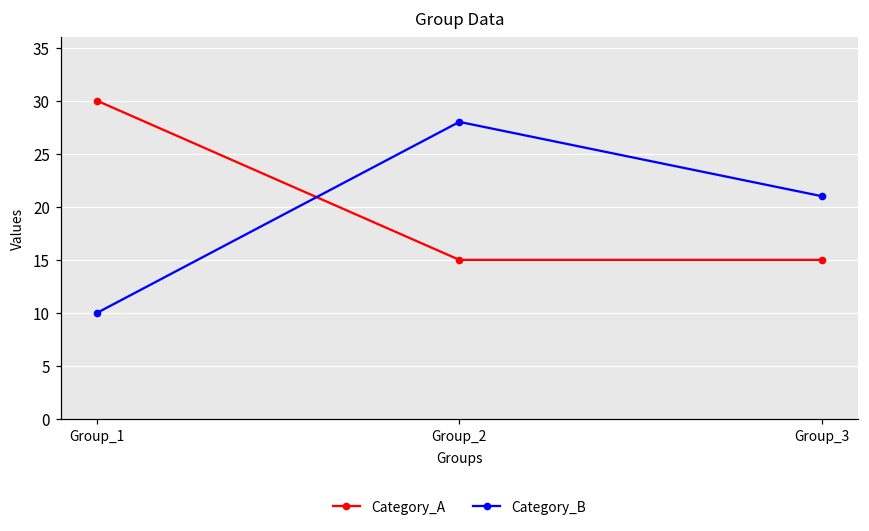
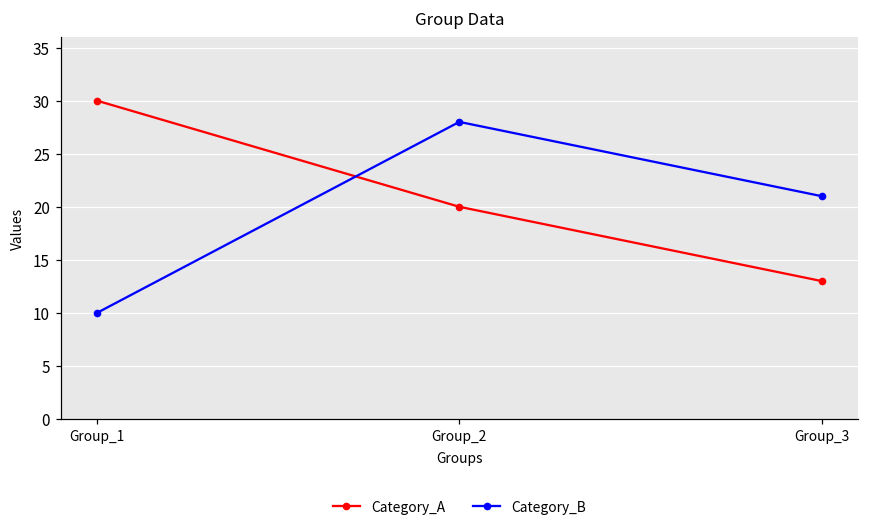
Category_A, Group_2: 15 -> 20
Category_A, Group_3: 15 -> 13
